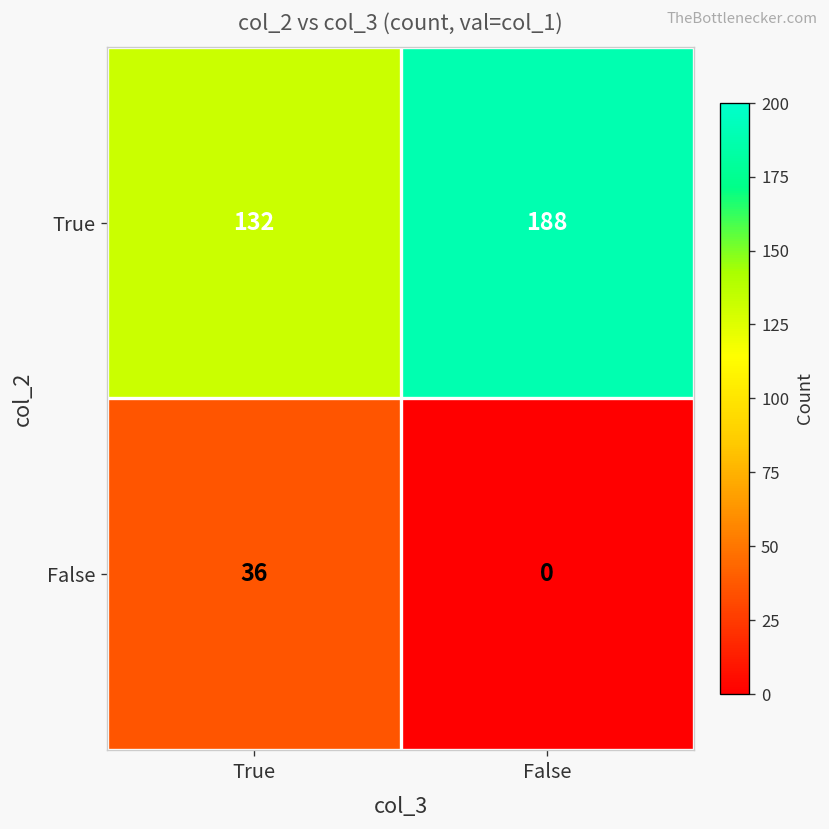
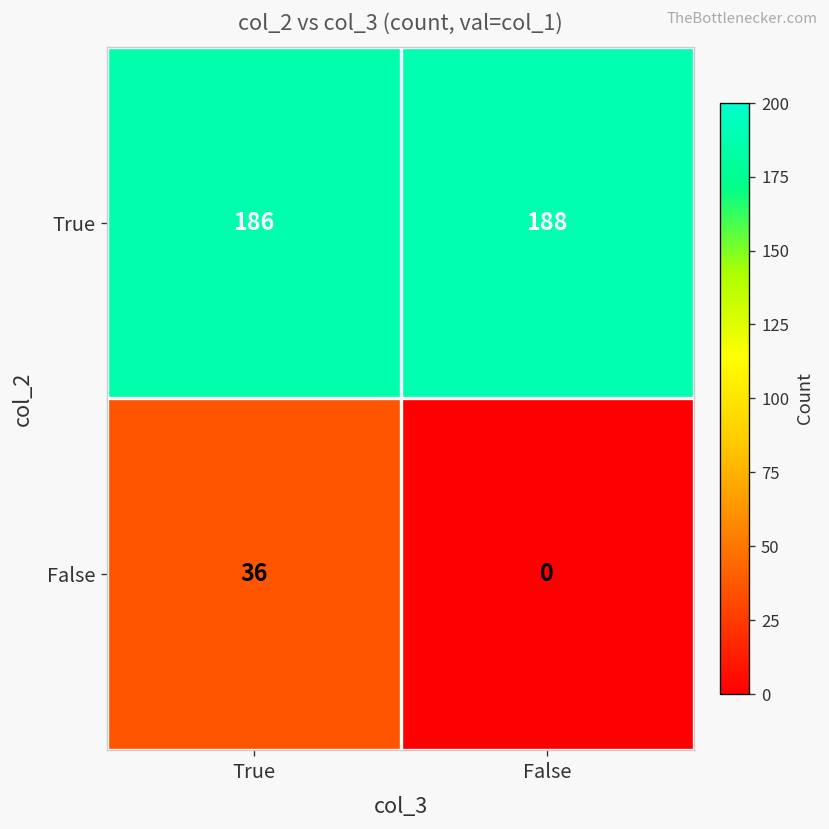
True, True: 132 -> 186
